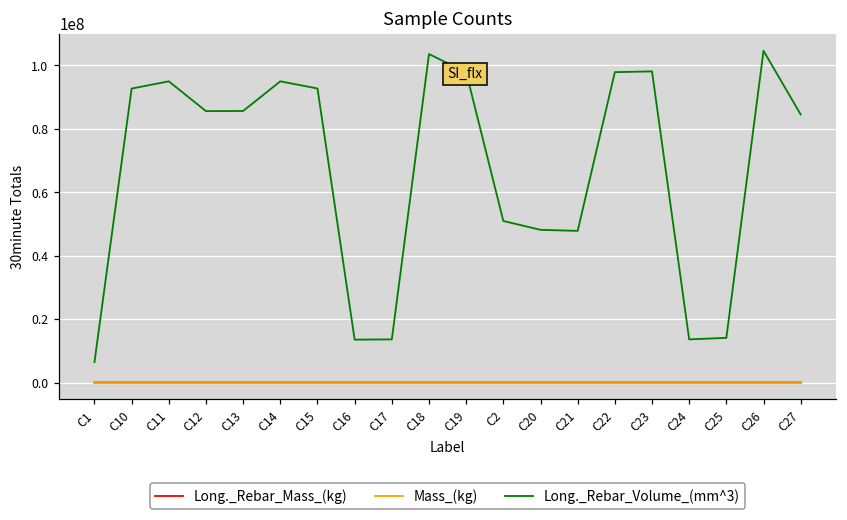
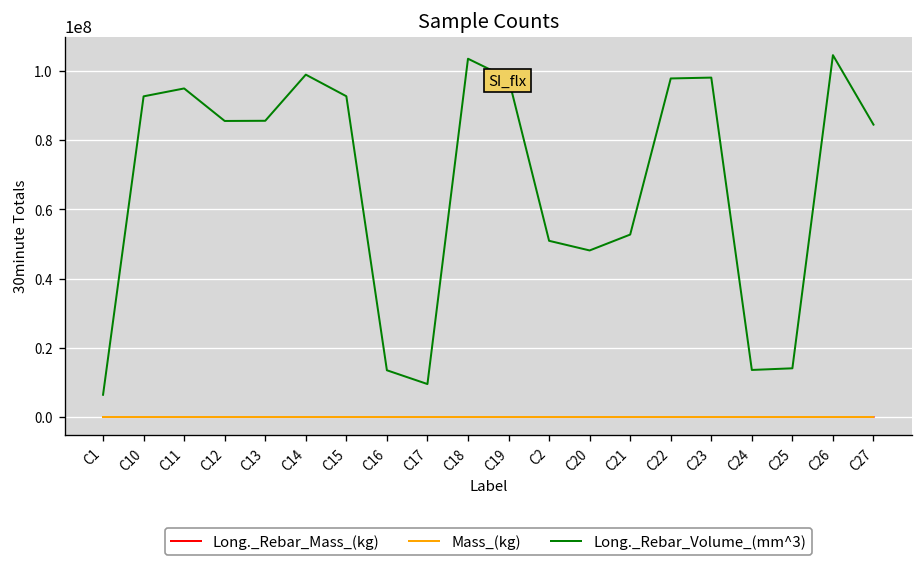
Long._Rebar_Volume_(mm^3), C14: 95000000 -> 99000000
Long._Rebar_Volume_(mm^3), C17: 14000000 -> 10000000
Long._Rebar_Volume_(mm^3), C21: 48000000 -> 53000000
